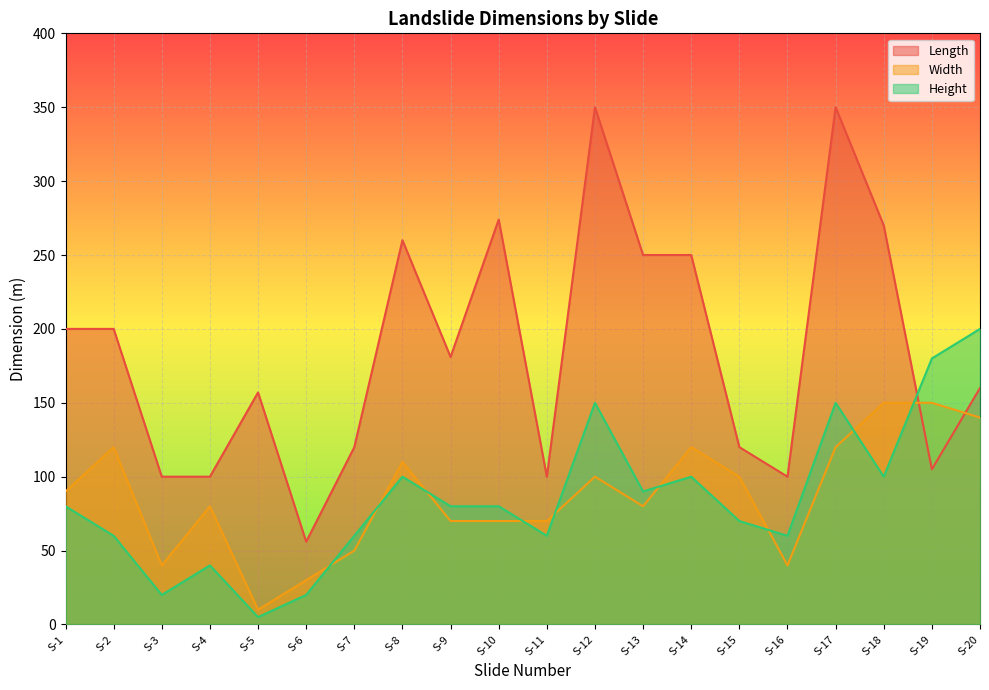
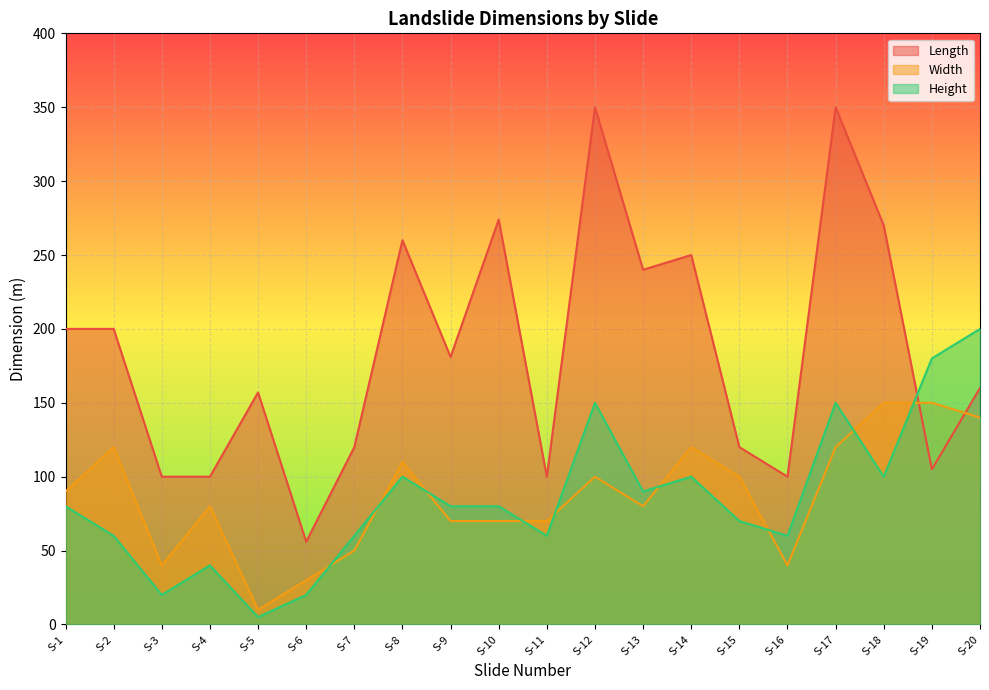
Length, S-13: 250 -> 240
